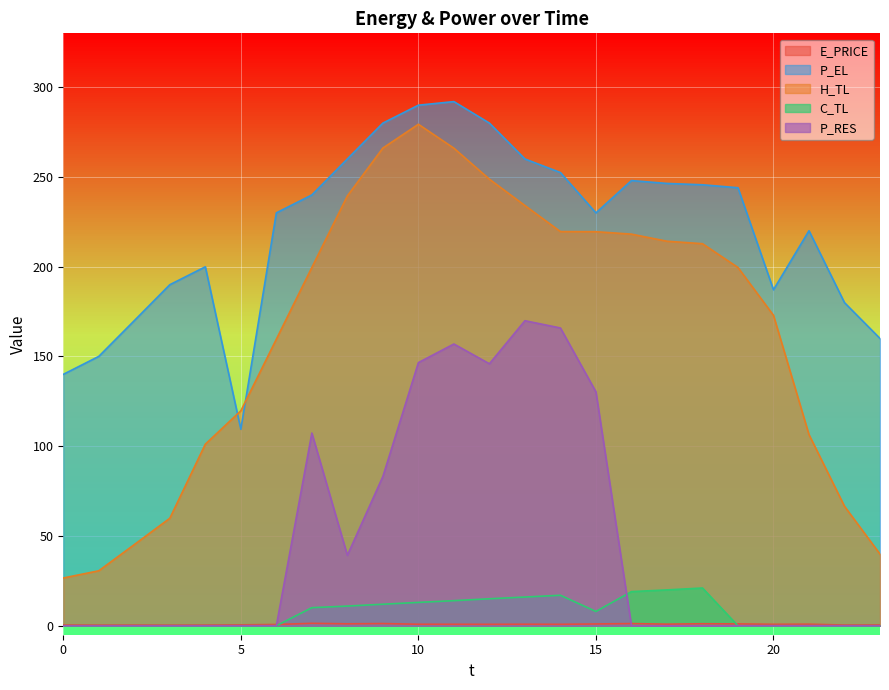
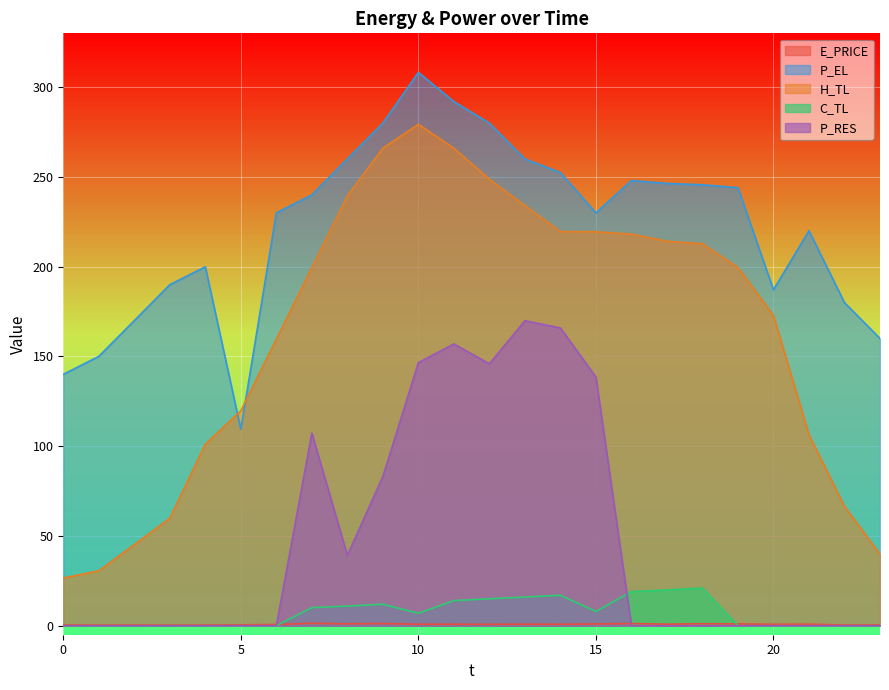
P_EL, 10: 290 -> 308
C_TL, 10: 13 -> 7
P_RES, 15: 130 -> 139
